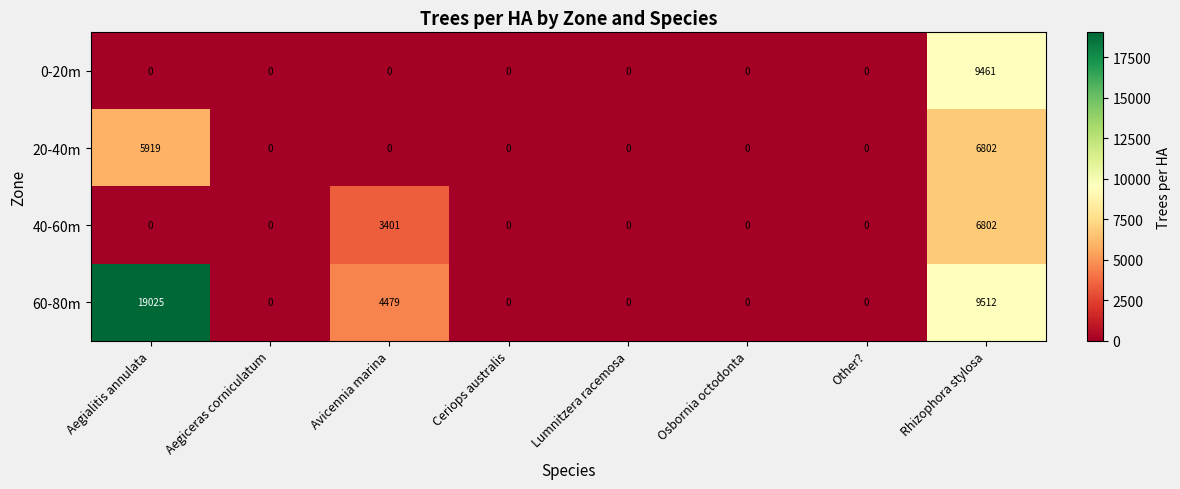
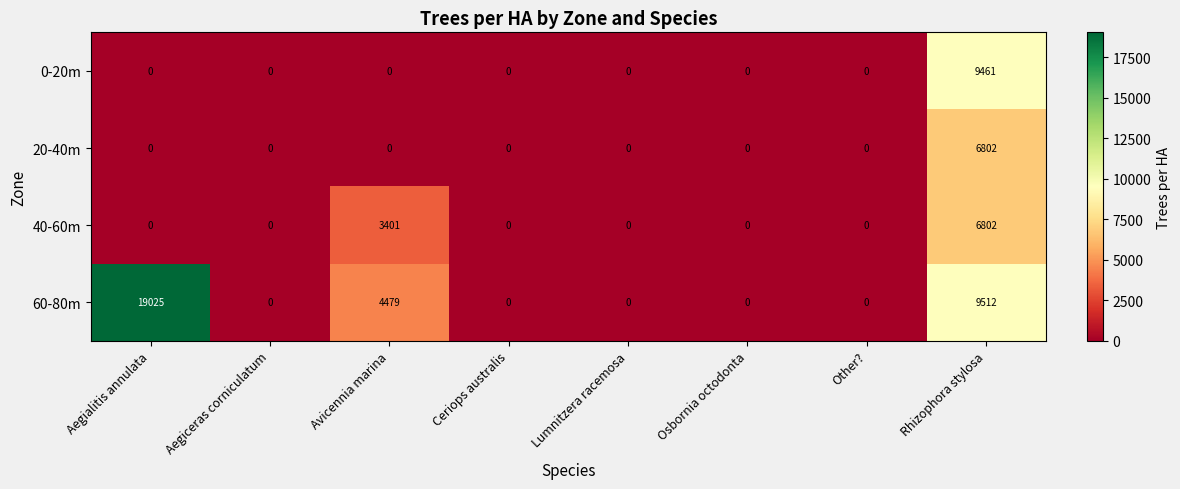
20-40m, Aegialitis annulata: 5919 -> 0
